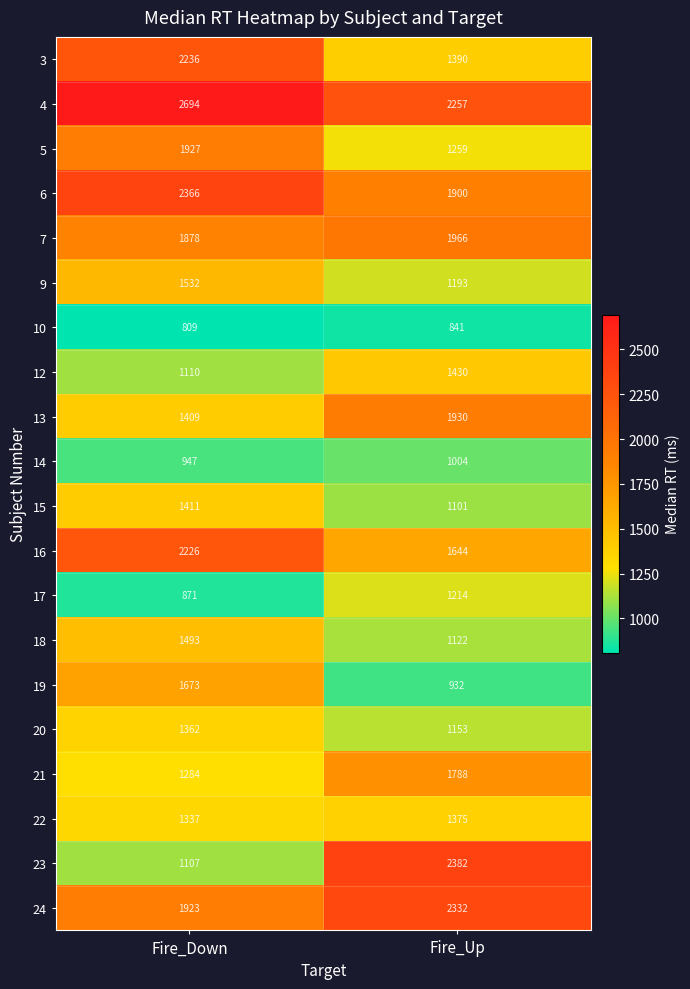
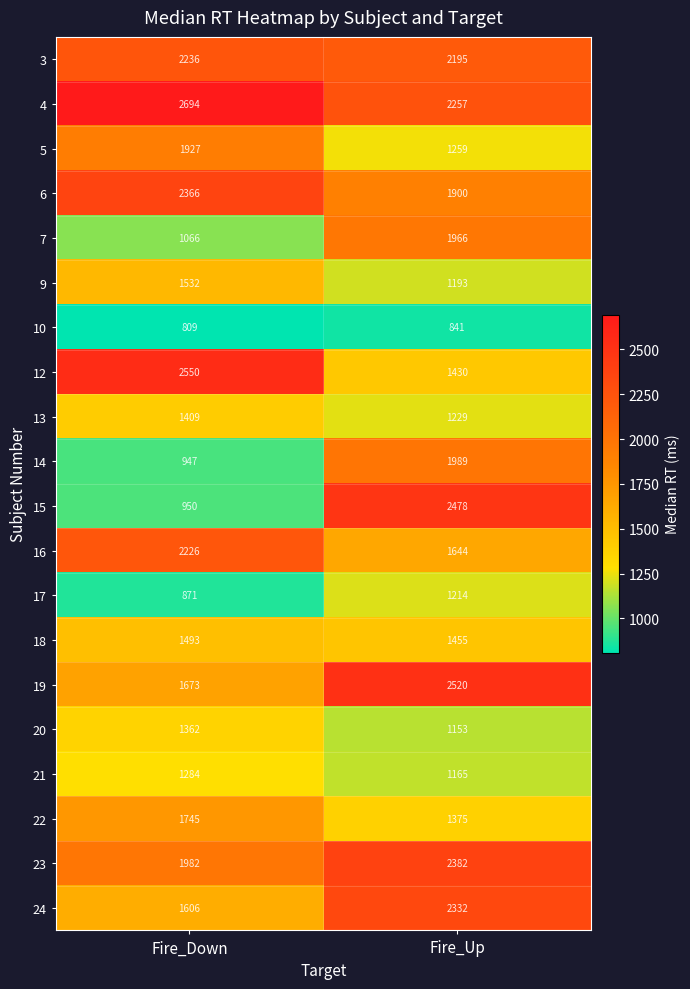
3, Fire_Up: 1390 -> 2195
7, Fire_Down: 1878 -> 1066
12, Fire_Down: 1110 -> 2550
13, Fire_Up: 1930 -> 1229
14, Fire_Up: 1004 -> 1989
15, Fire_Down: 1411 -> 950
15, Fire_Up: 1101 -> 2478
18, Fire_Up: 1122 -> 1455
19, Fire_Up: 932 -> 2520
21, Fire_Up: 1788 -> 1165
22, Fire_Down: 1337 -> 1745
23, Fire_Down: 1107 -> 1982
24, Fire_Down: 1923 -> 1606
